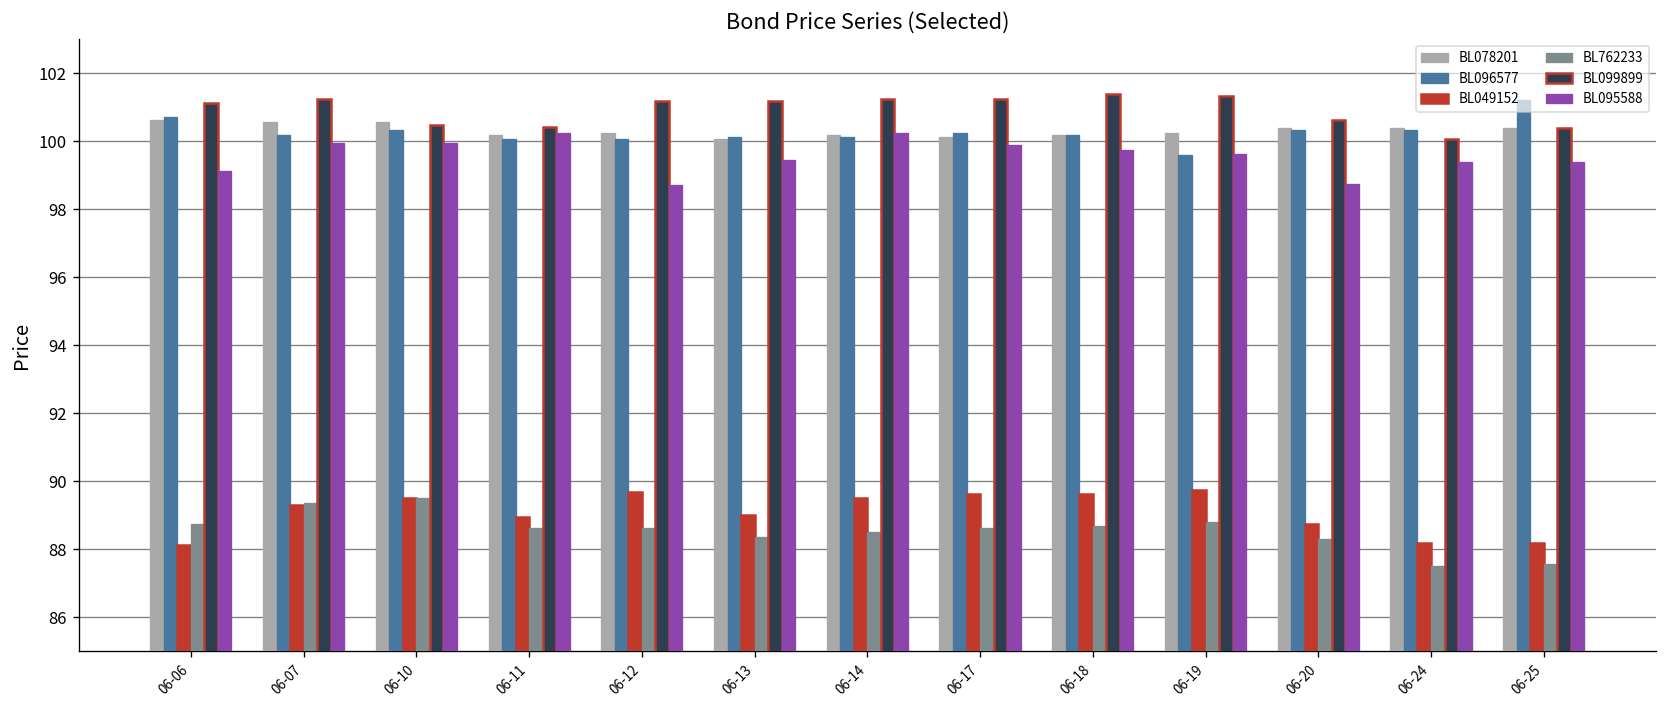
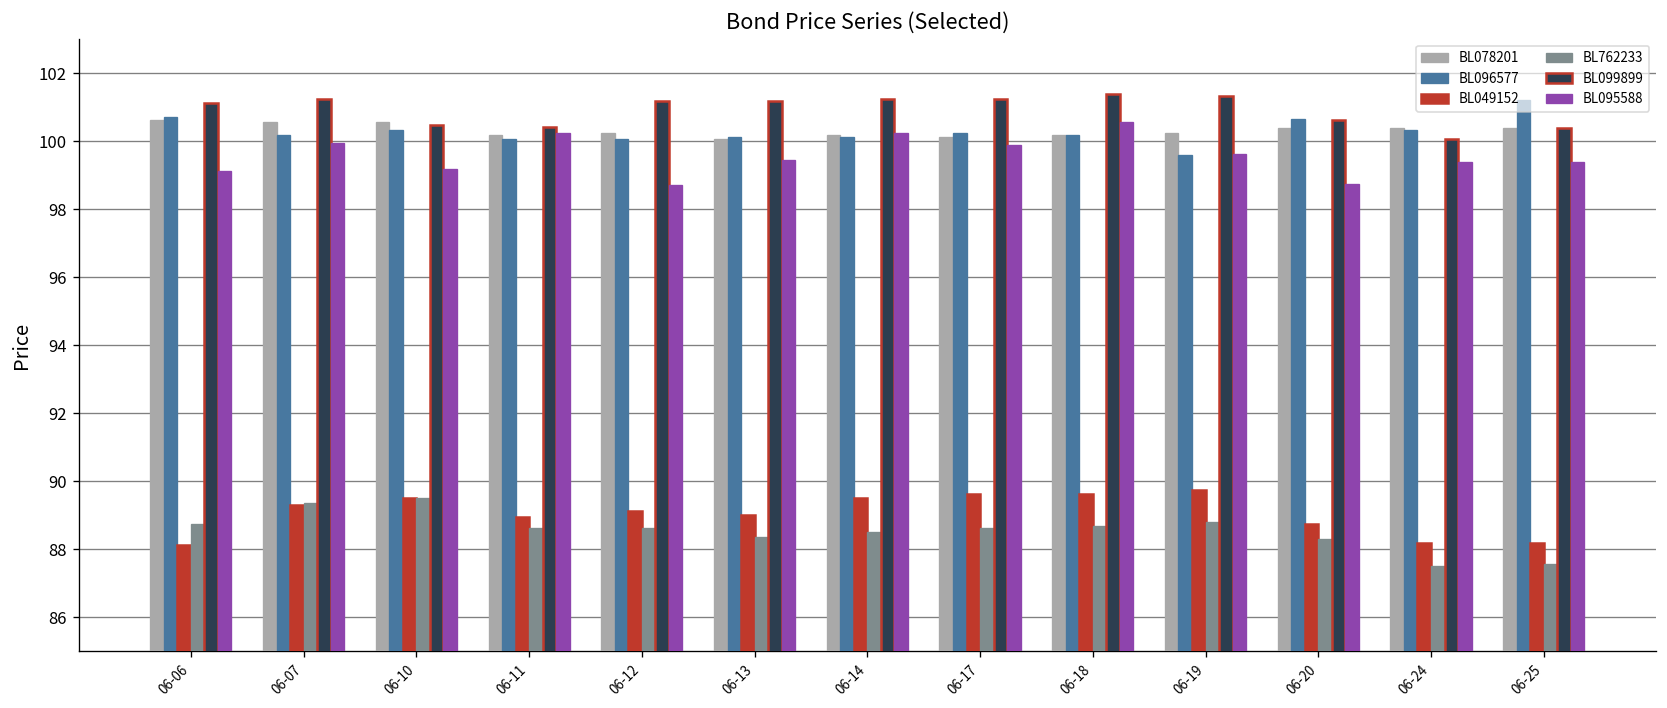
BL095588, 06-10: 99.9 -> 99.2
BL049152, 06-12: 89.7 -> 89.1
BL095588, 06-18: 99.8 -> 100.6
BL096577, 06-20: 100.3 -> 100.7
